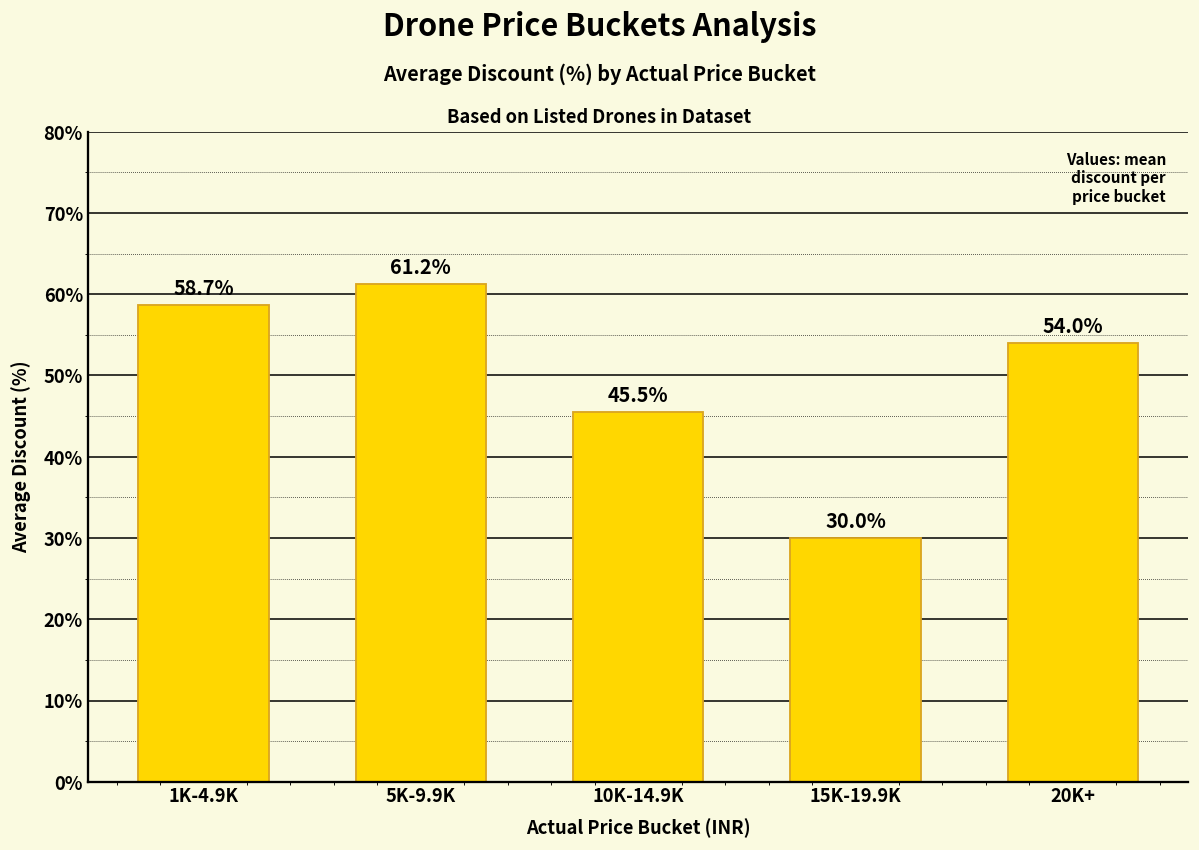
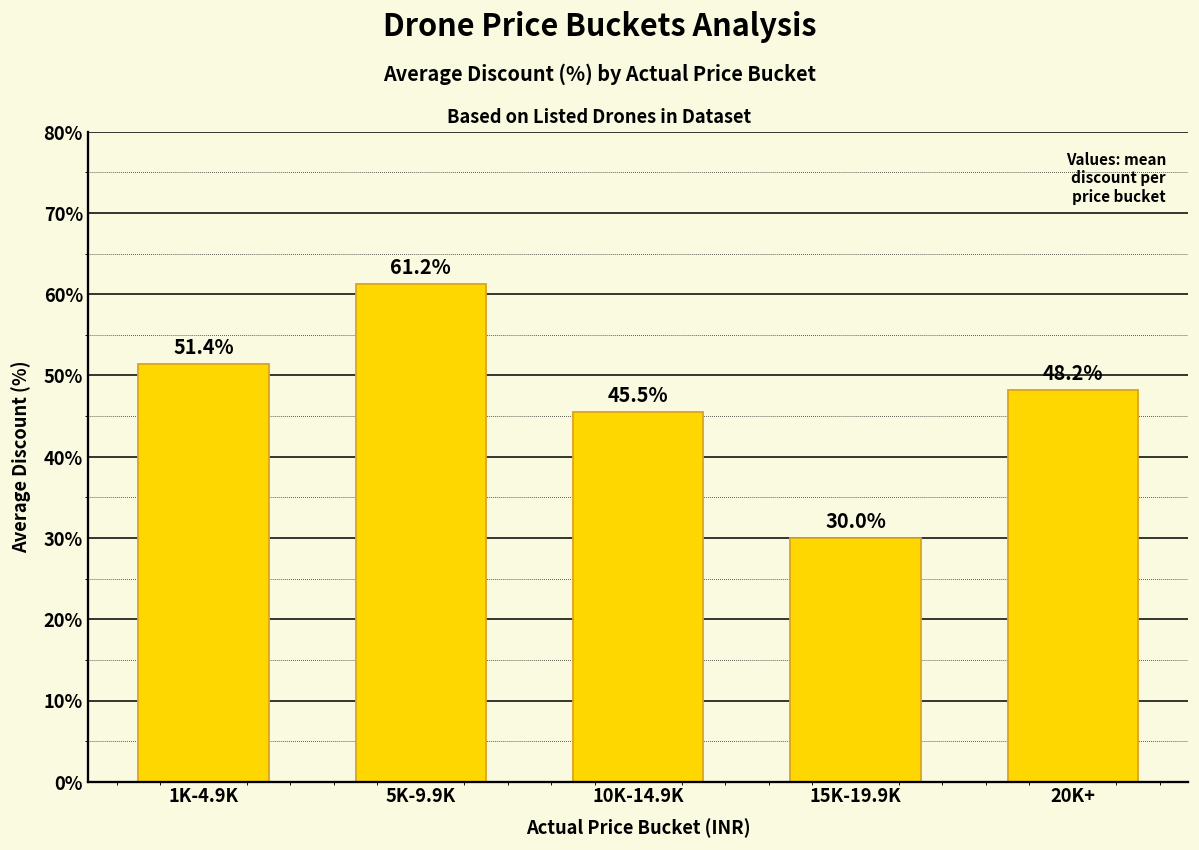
1K-4.9K: 58.7% -> 51.4%
20K+: 54.0% -> 48.2%
